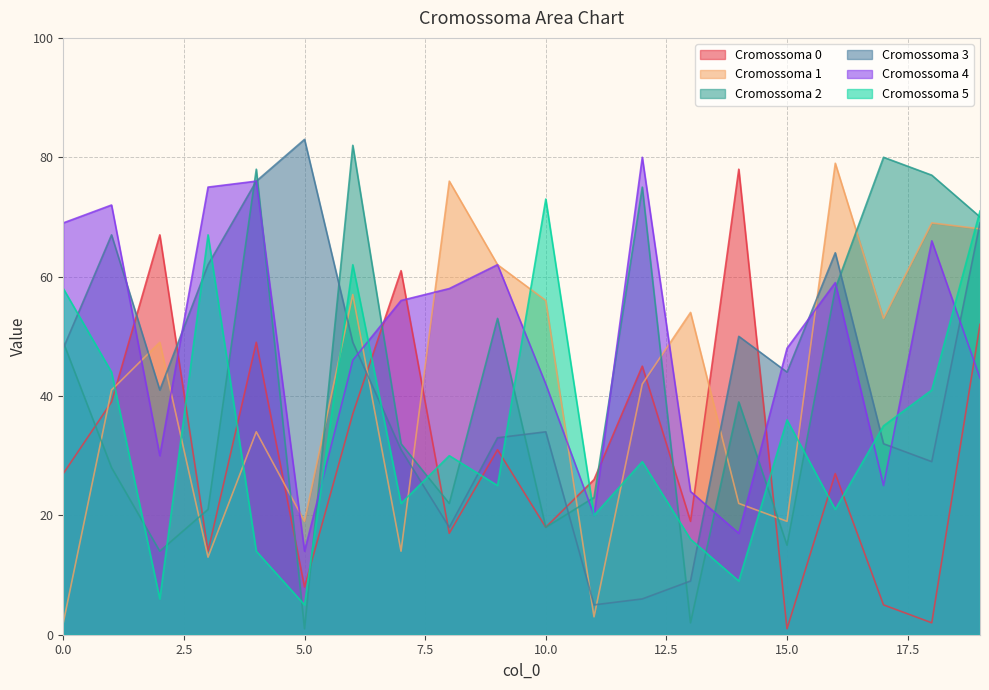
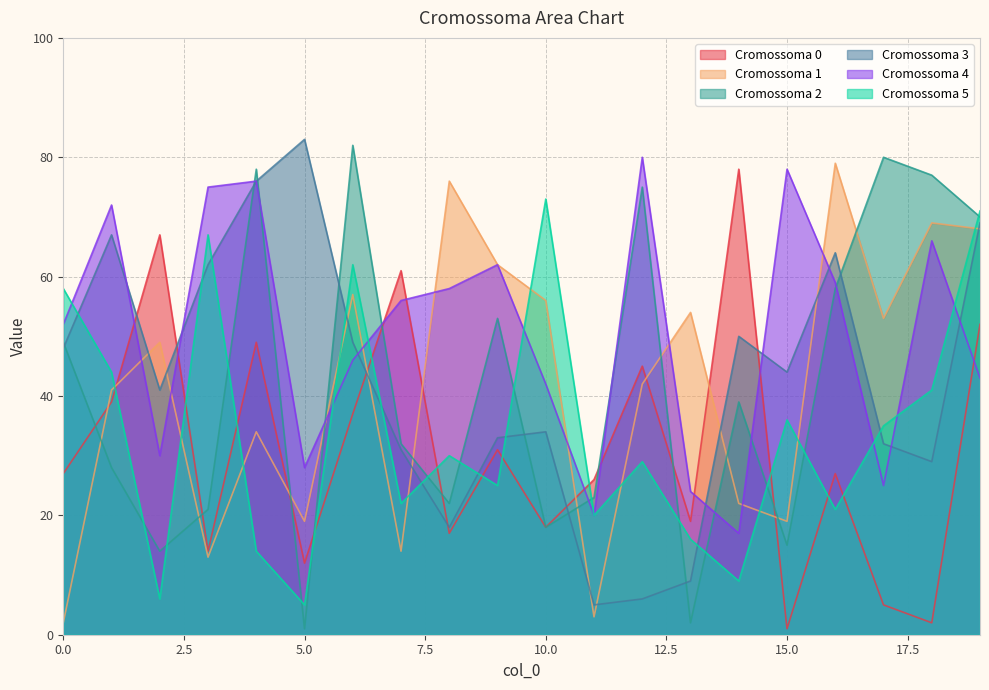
Cromossoma 4, 0.0: 69 -> 52
Cromossoma 0, 5.0: 8 -> 12
Cromossoma 4, 5.0: 14 -> 28
Cromossoma 4, 15.0: 48 -> 78
